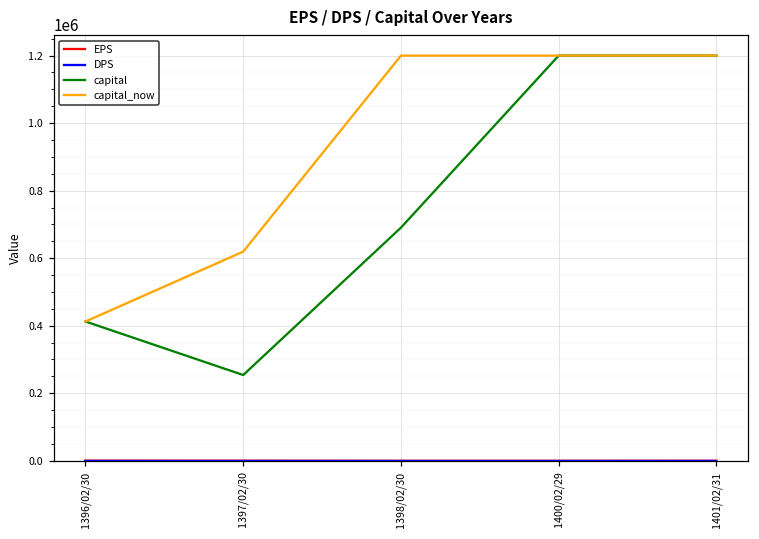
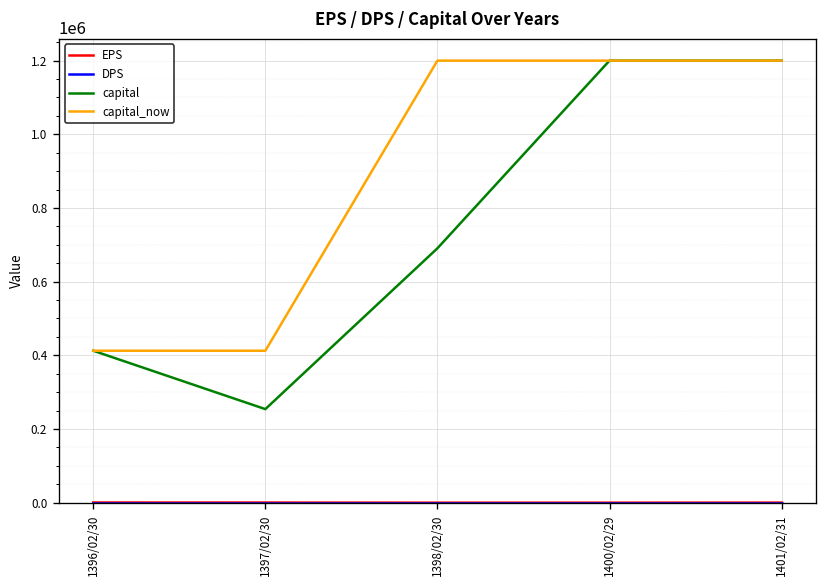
capital_now, 1397/02/30: 620000 -> 410000
